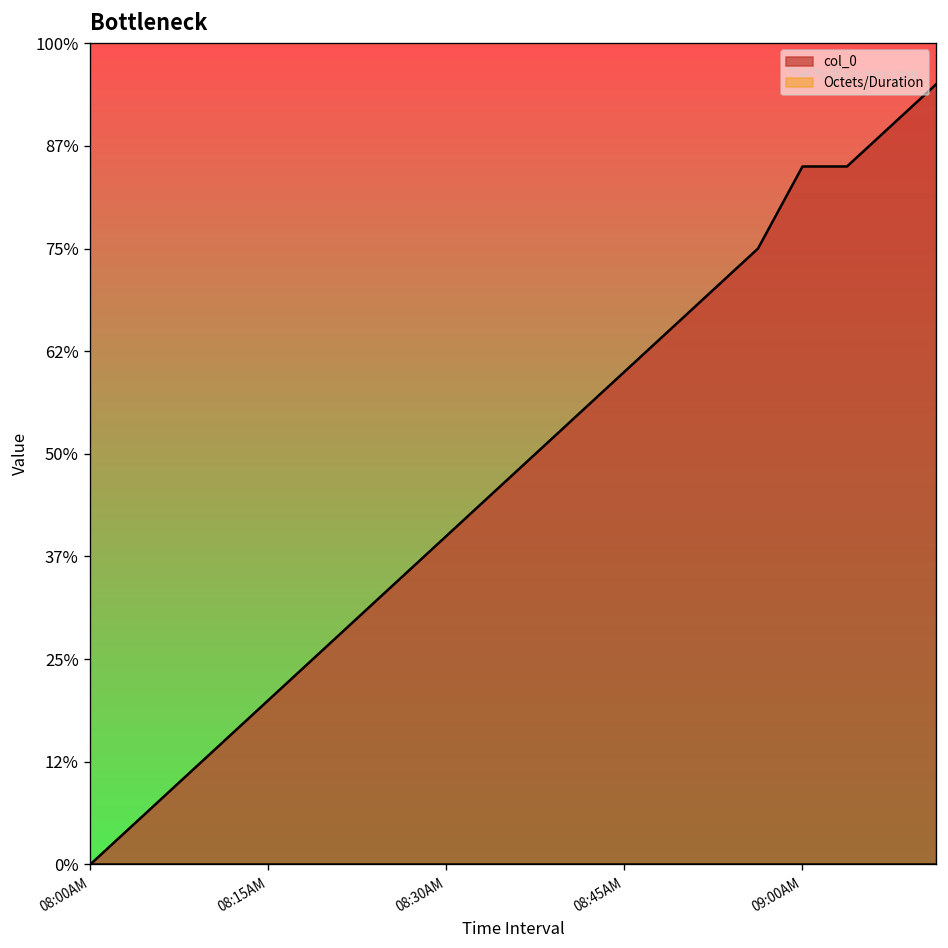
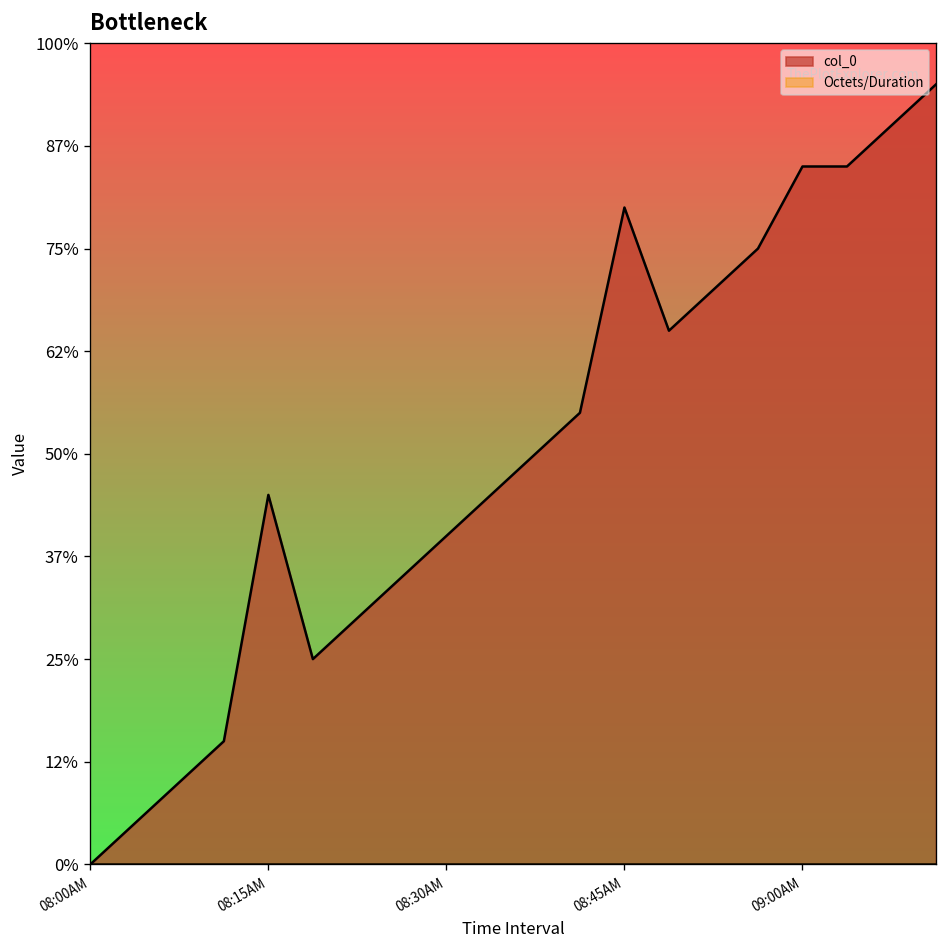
col_0, 08:15AM: 20% -> 45%
col_0, 08:45AM: 60% -> 80%
